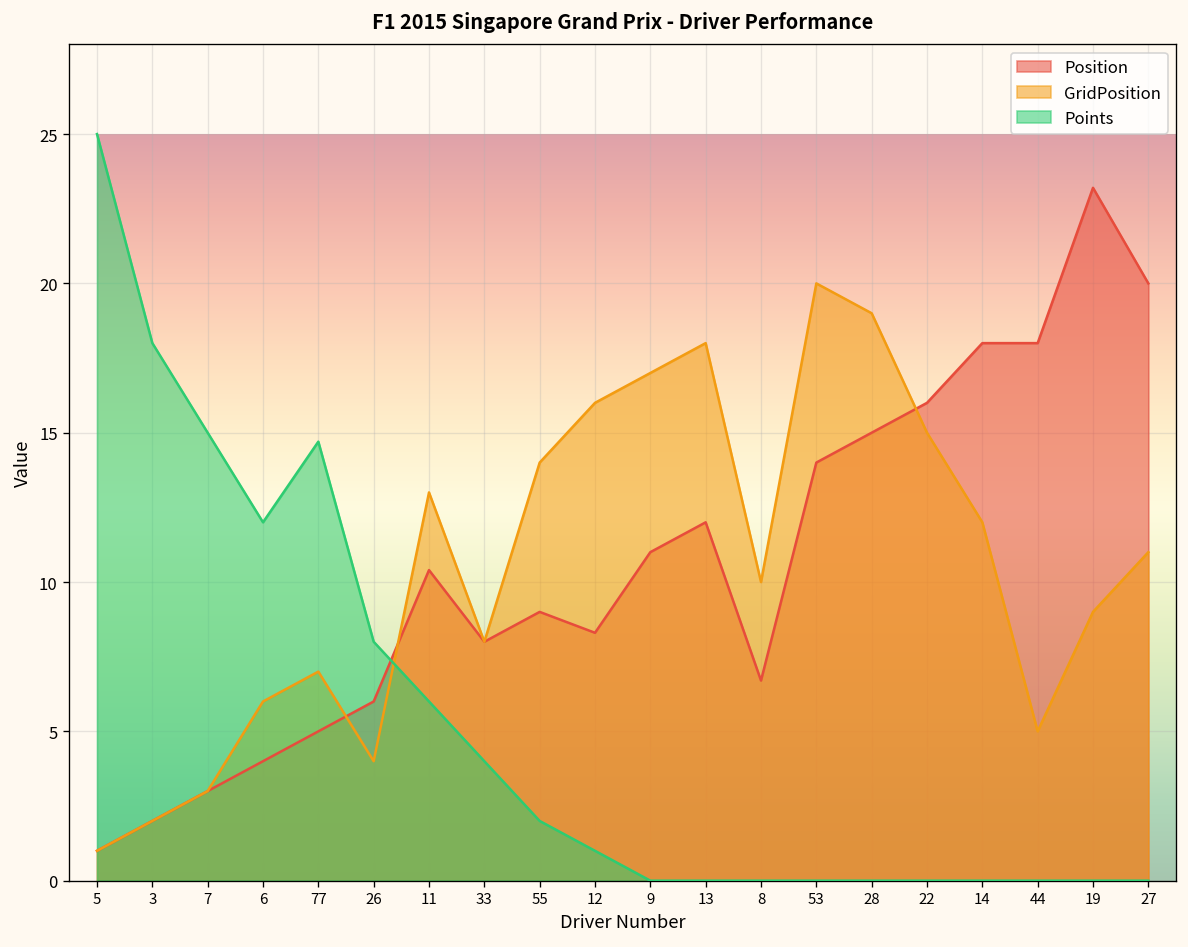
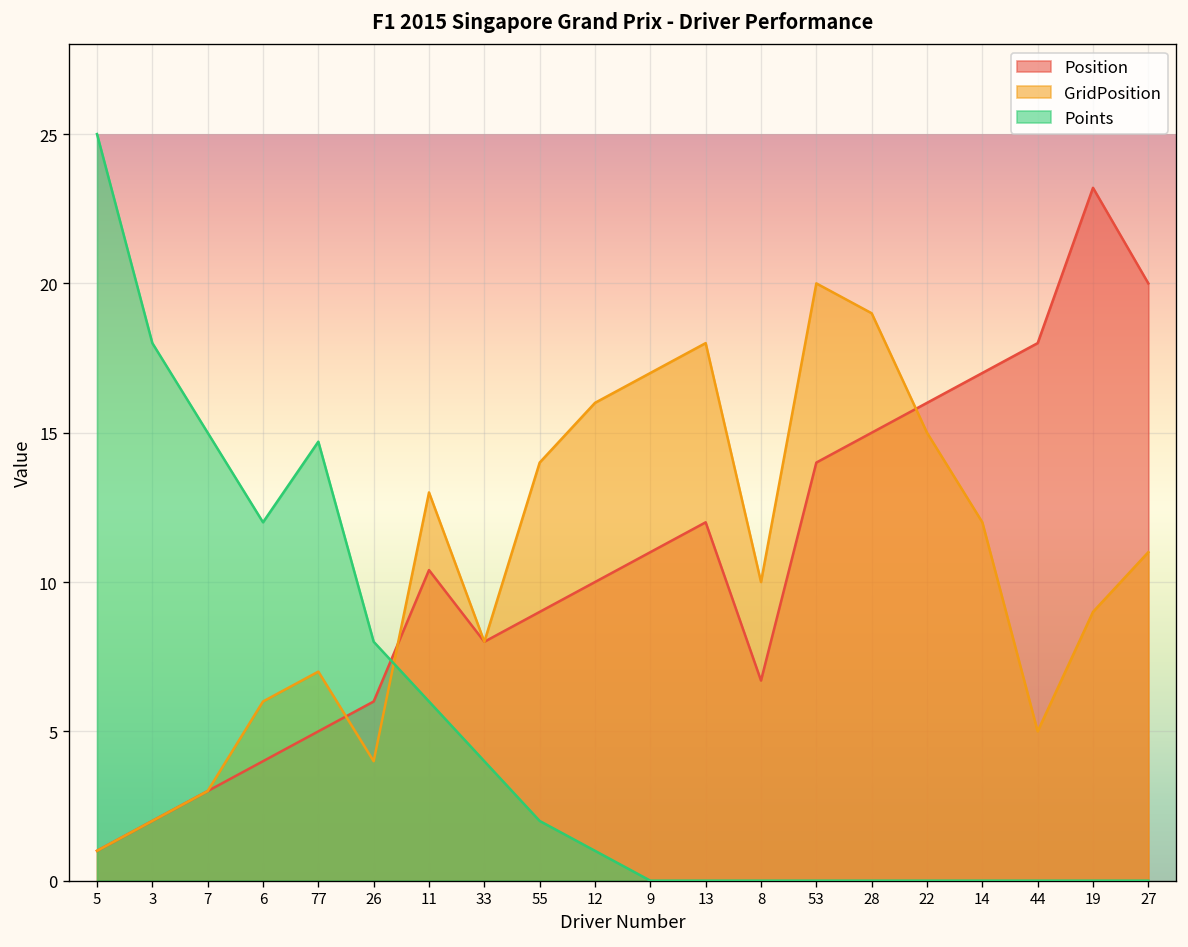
Position, 12: 8.3 -> 10.0
Position, 14: 18 -> 17
